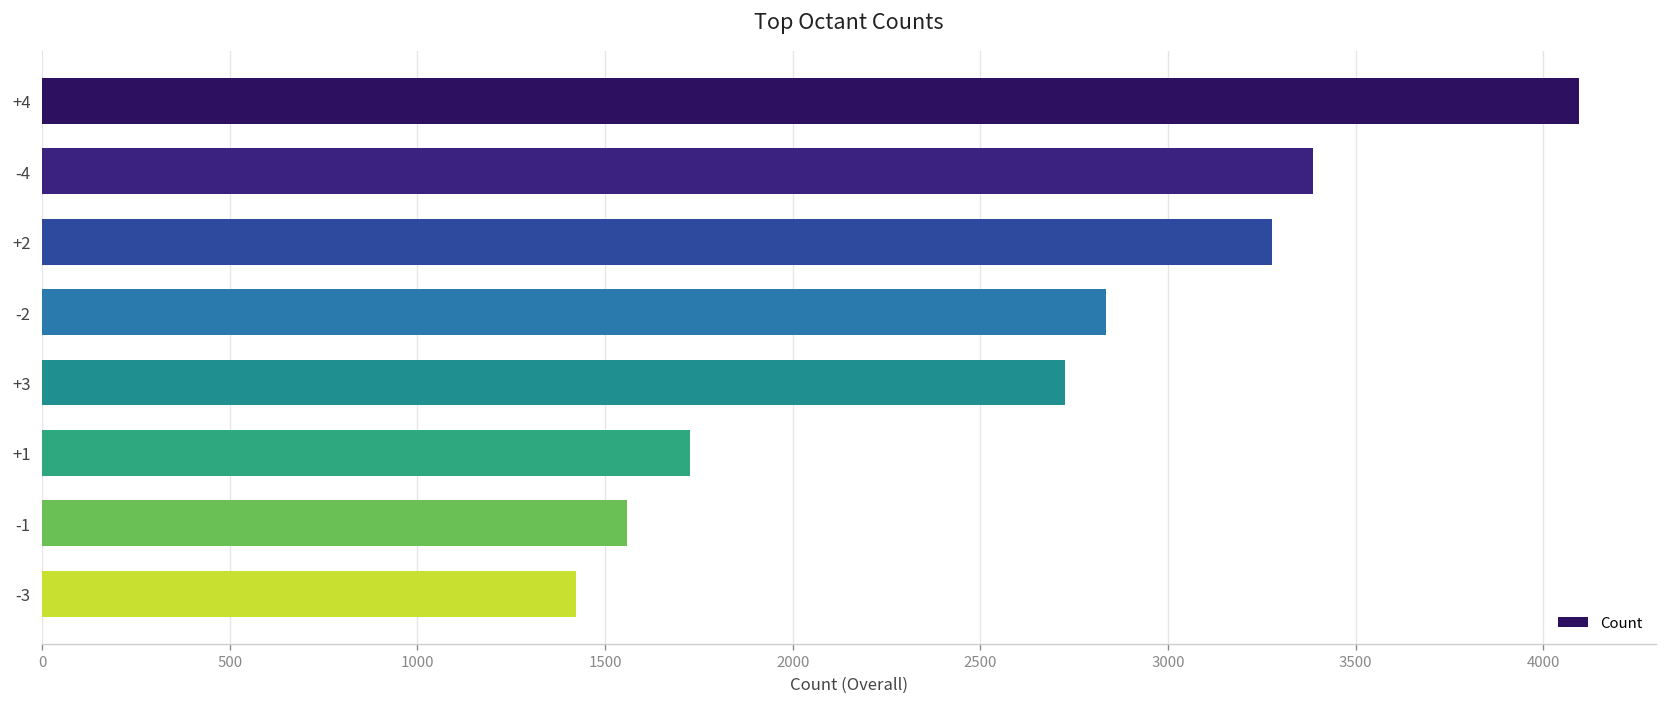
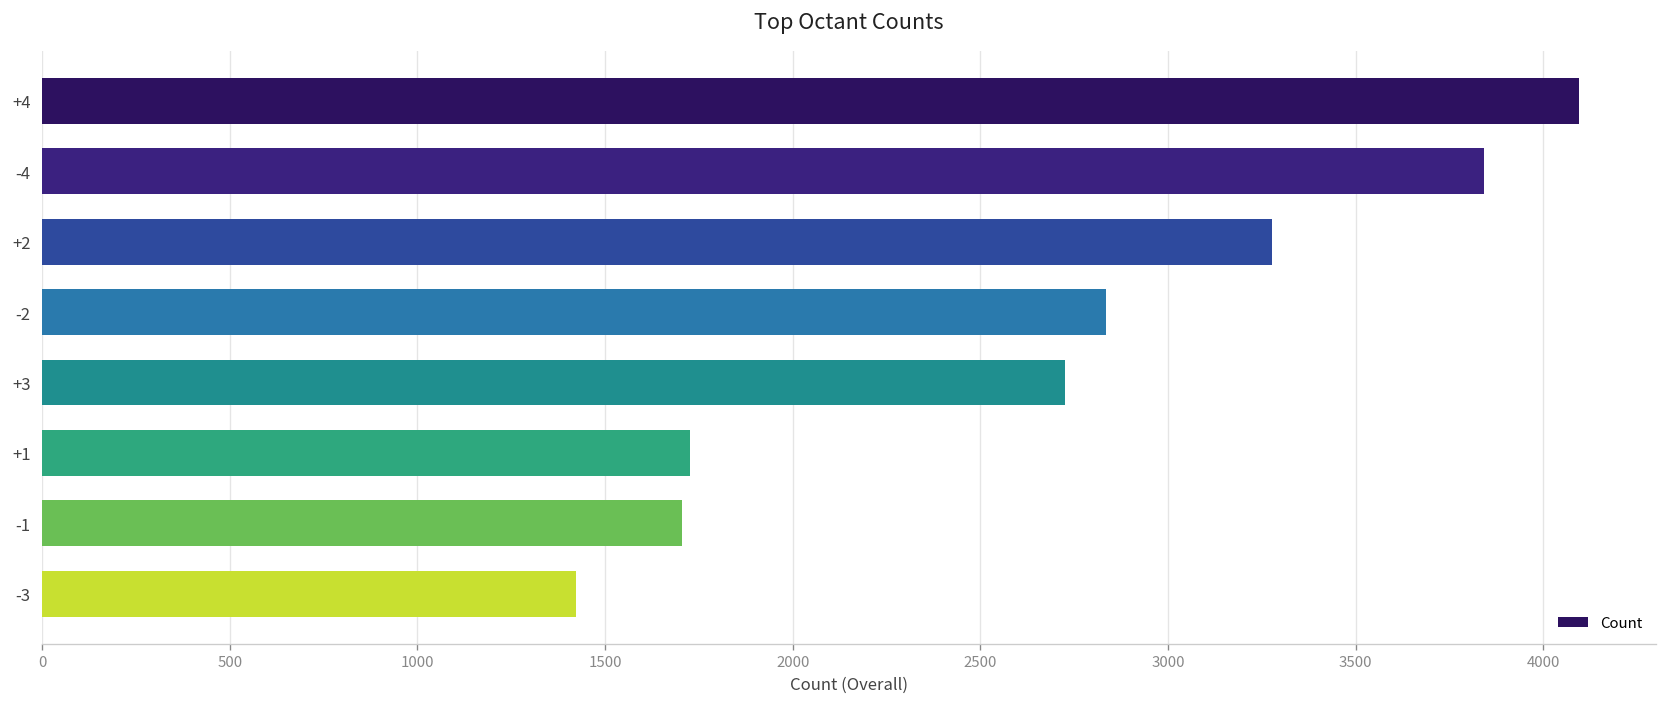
-4: 3390 -> 3840
-1: 1560 -> 1700
